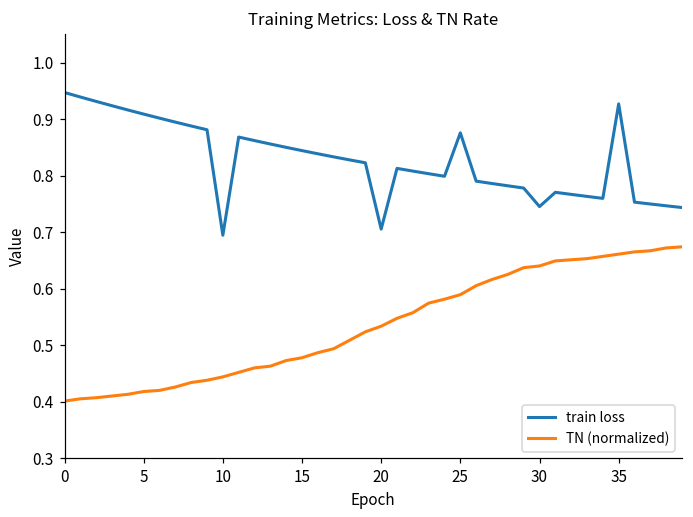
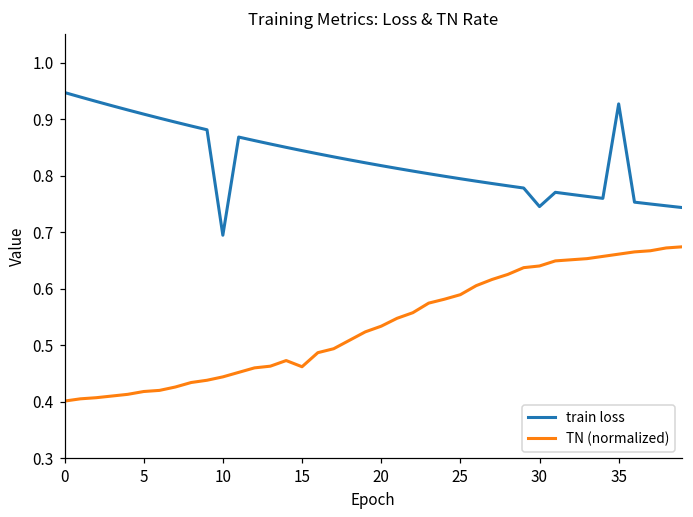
TN (normalized), 15: 0.48 -> 0.46
train loss, 20: 0.71 -> 0.82
train loss, 25: 0.88 -> 0.79
